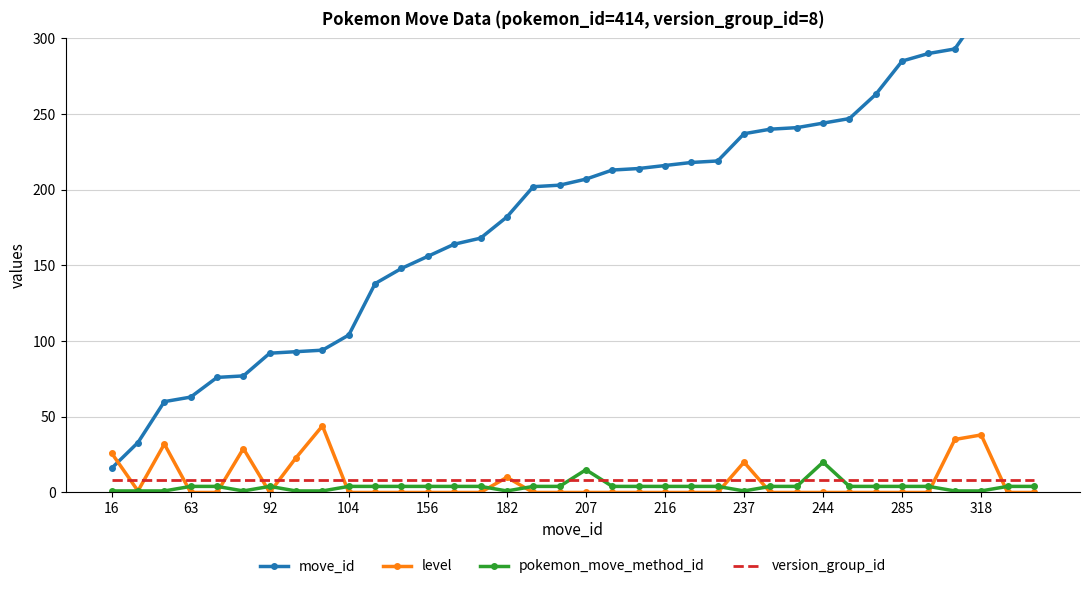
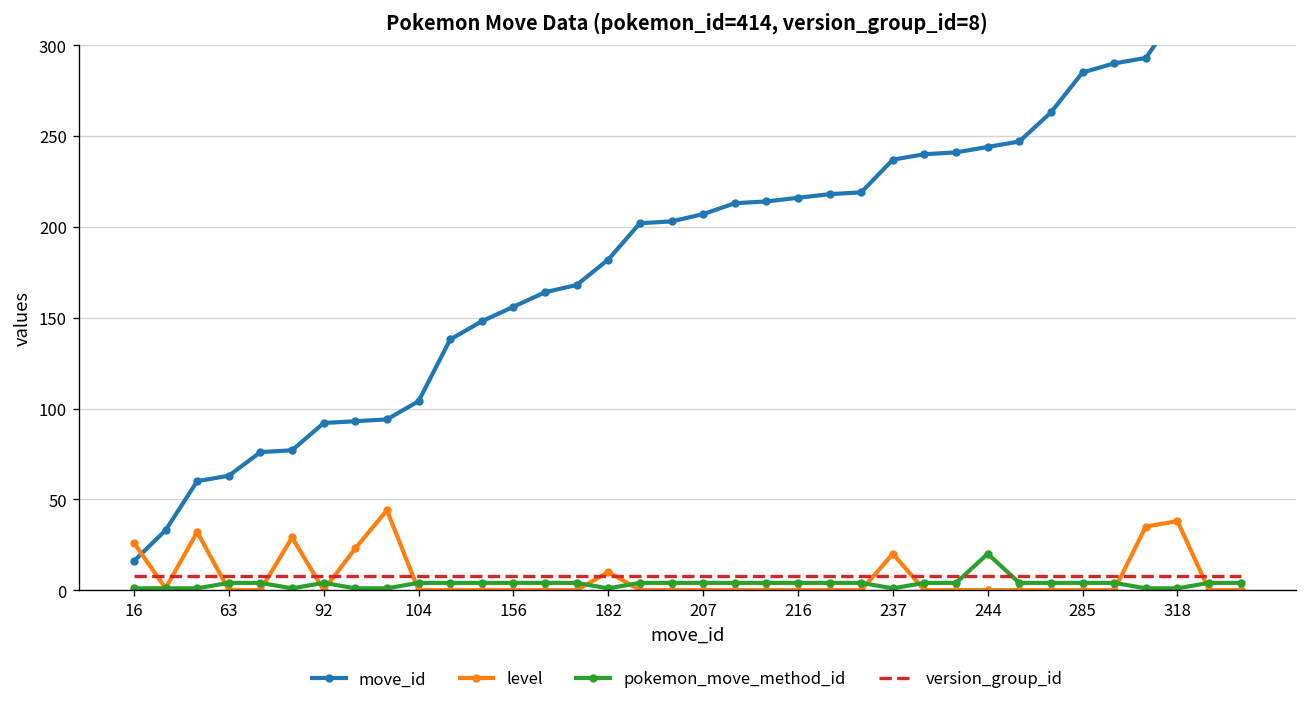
pokemon_move_method_id, 207: 15 -> 4
